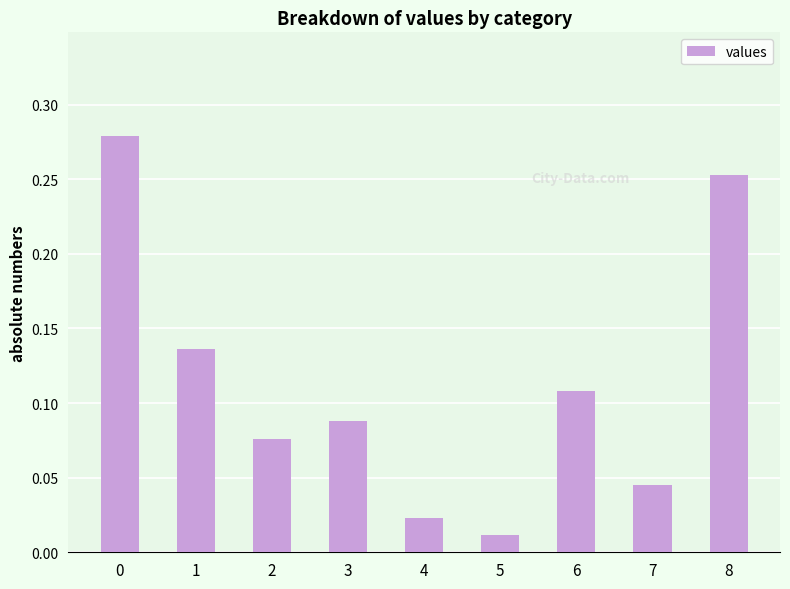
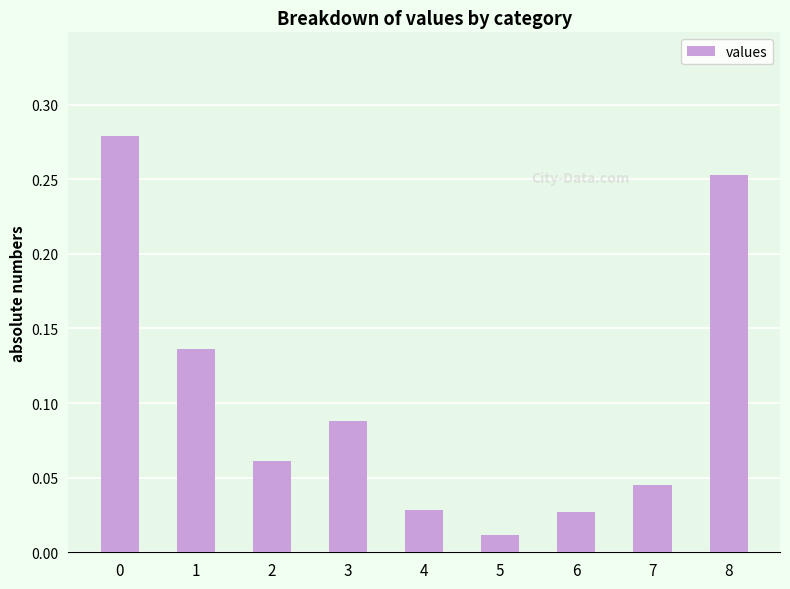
2: 0.076 -> 0.061
4: 0.023 -> 0.028
6: 0.108 -> 0.027
